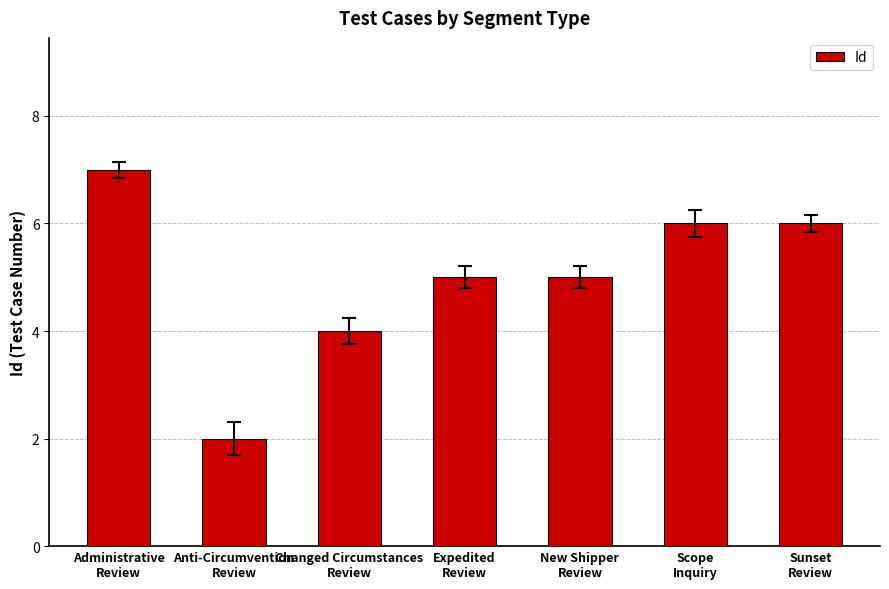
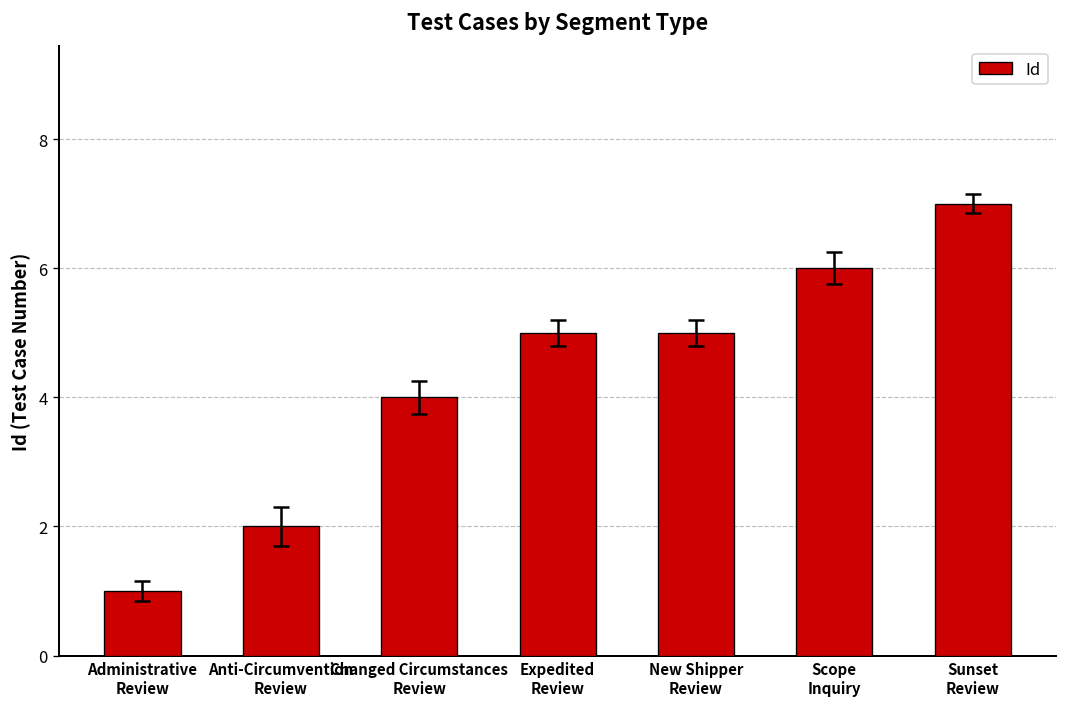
Id, Administrative Review: 7 -> 1
Id, Sunset Review: 6 -> 7
